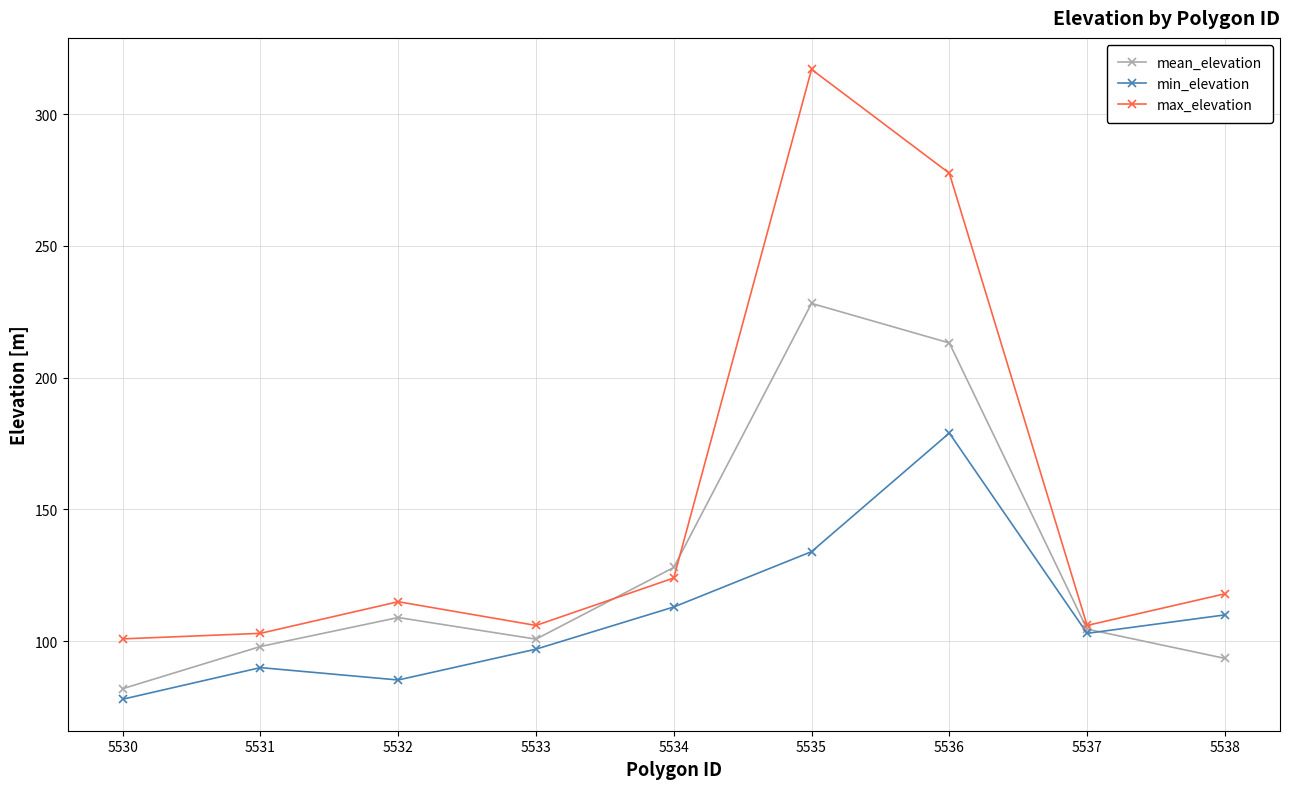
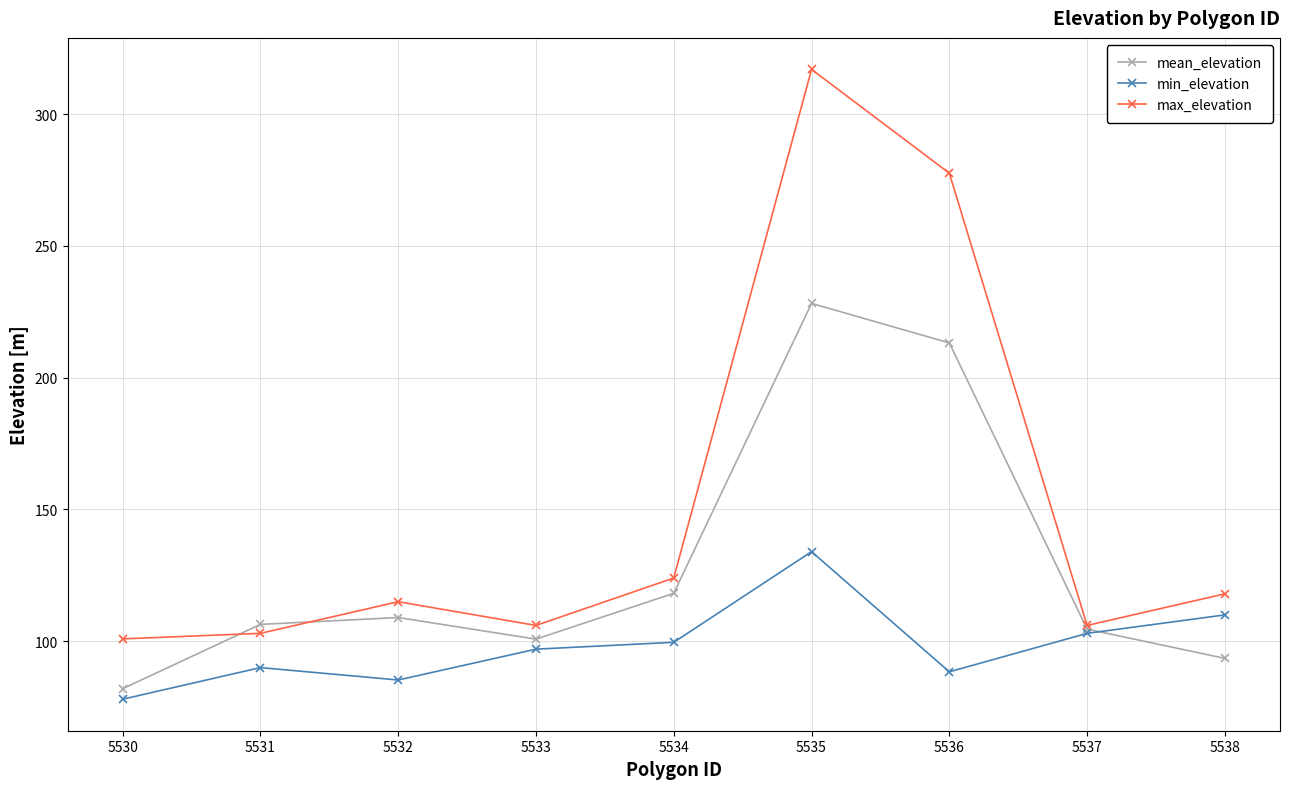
mean_elevation, 5531: 98 -> 106
mean_elevation, 5534: 128 -> 118
min_elevation, 5534: 113 -> 100
min_elevation, 5536: 179 -> 88
